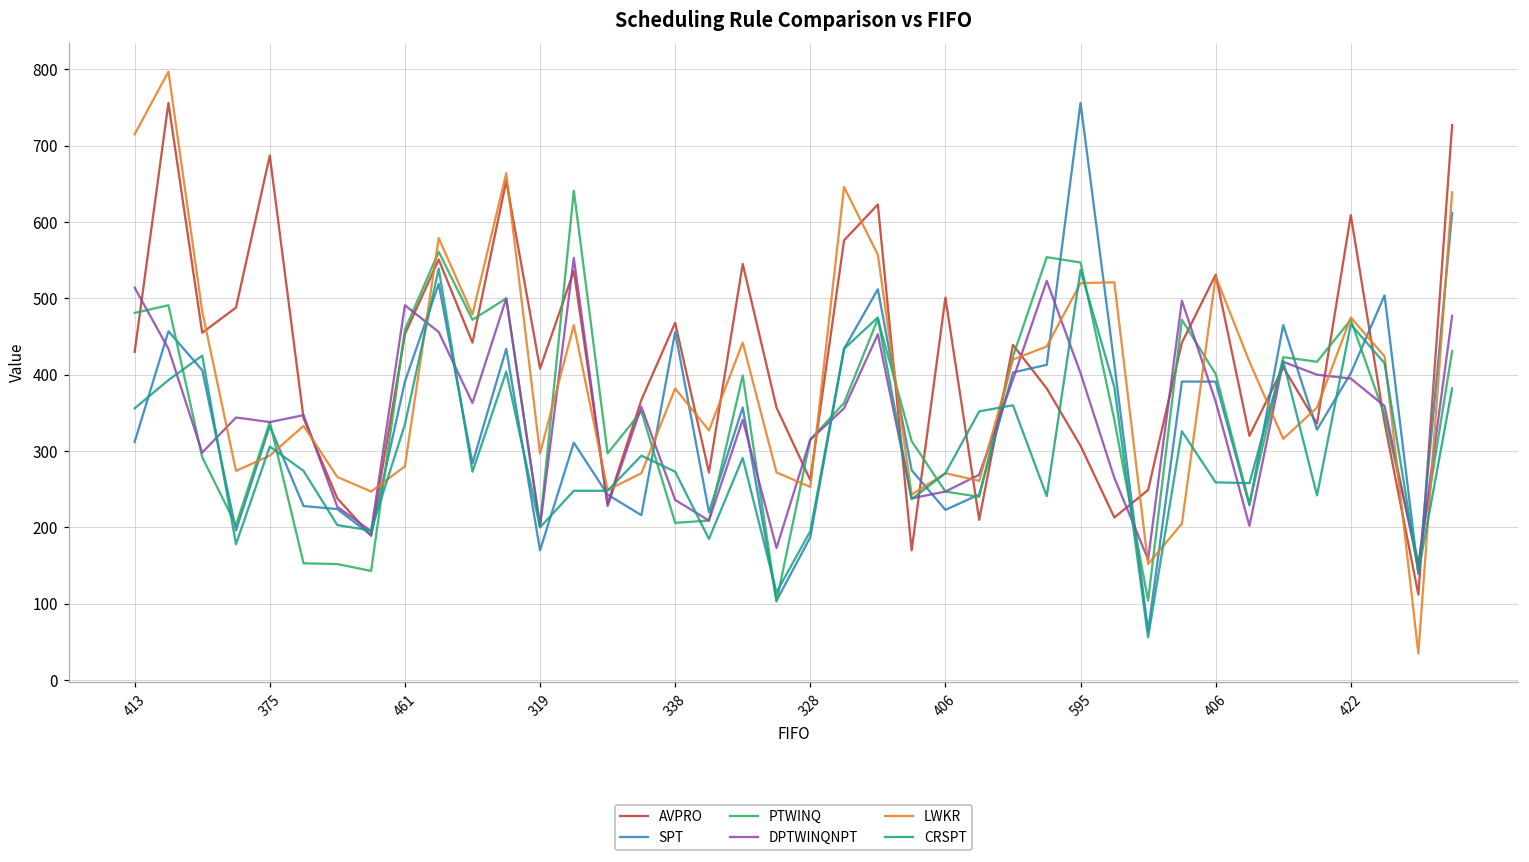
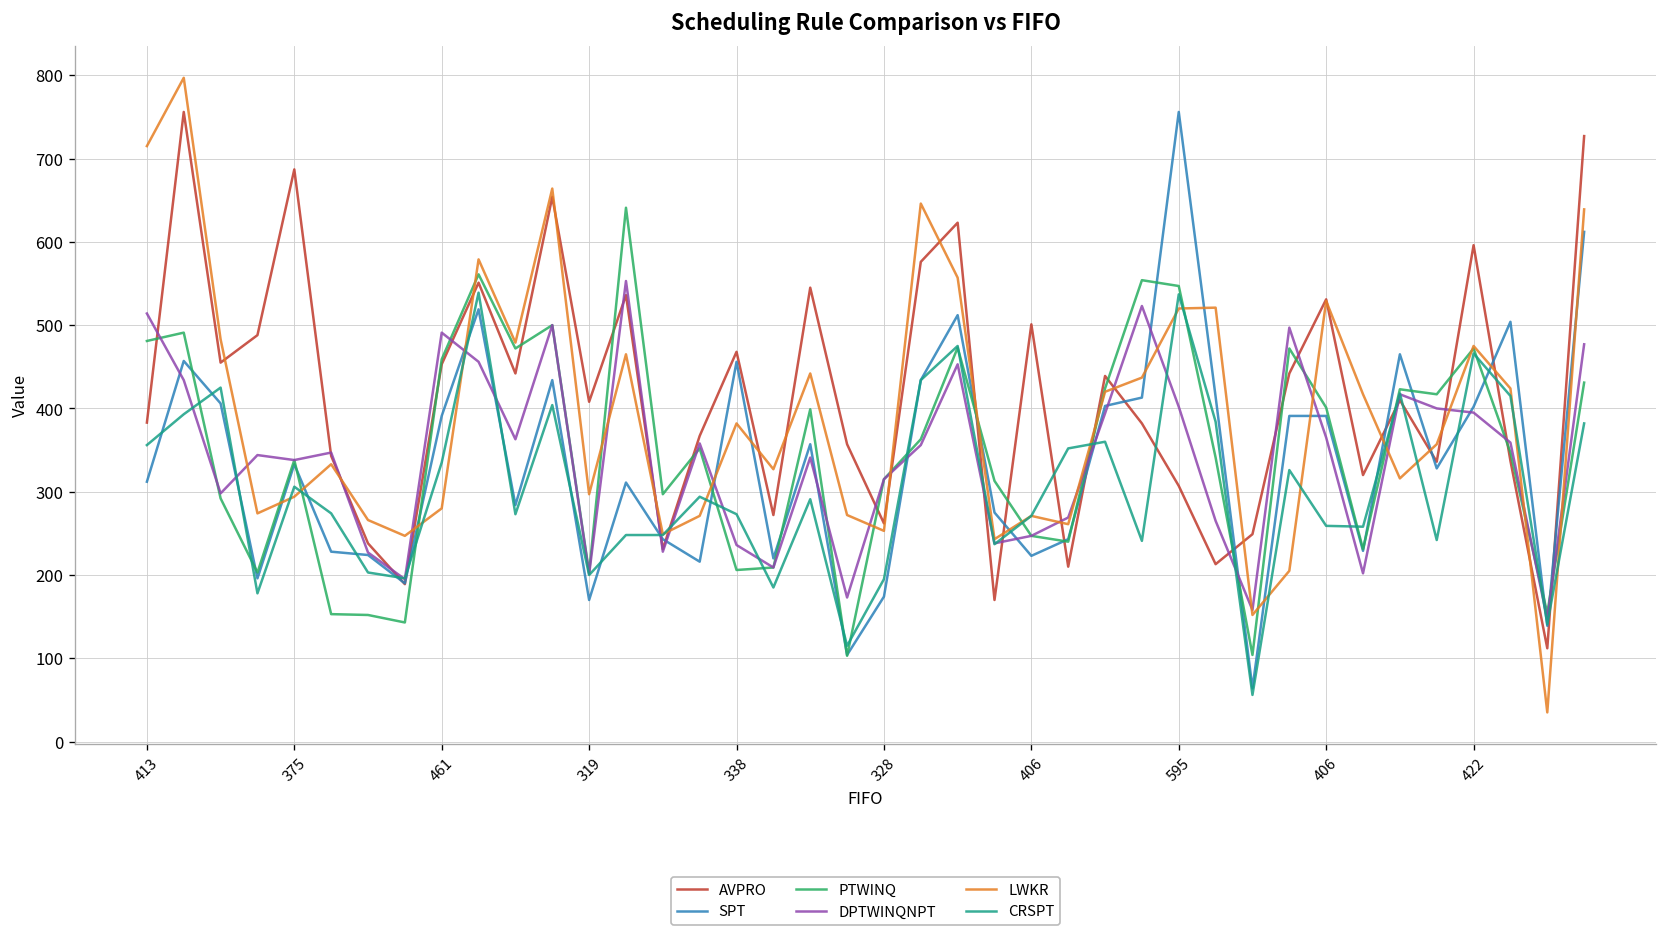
AVPRO, 413: 430 -> 380
SPT, 328: 190 -> 170
AVPRO, 422: 610 -> 600
